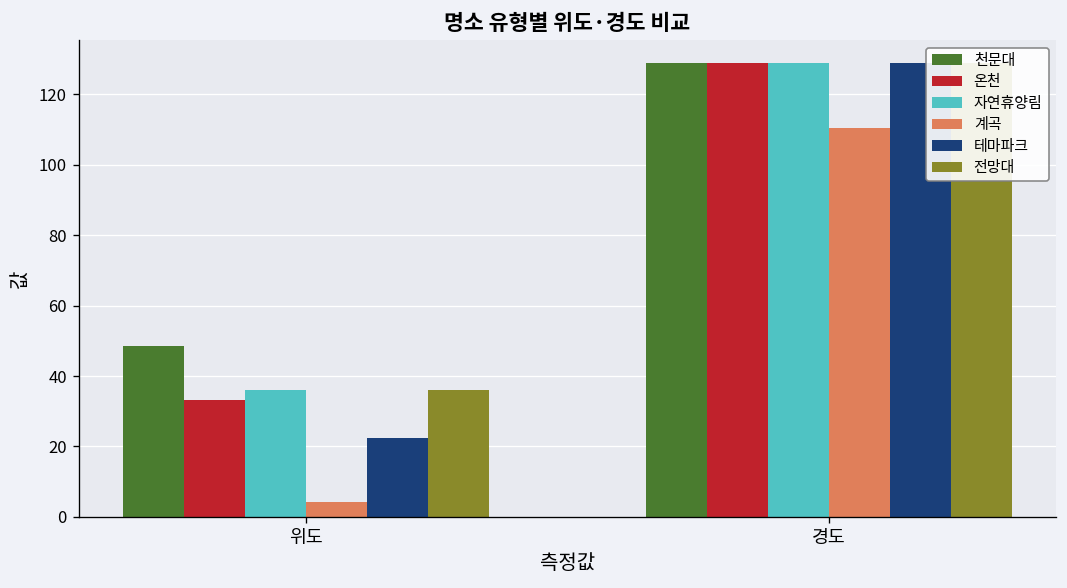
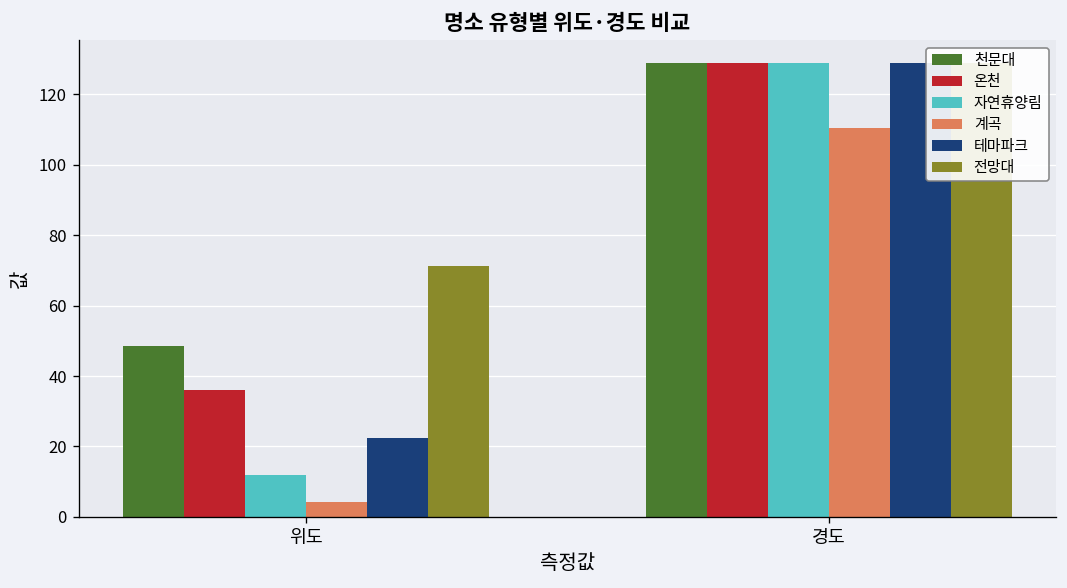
온천, 위도: 33 -> 36
자연휴양림, 위도: 36 -> 12
전망대, 위도: 36 -> 71
